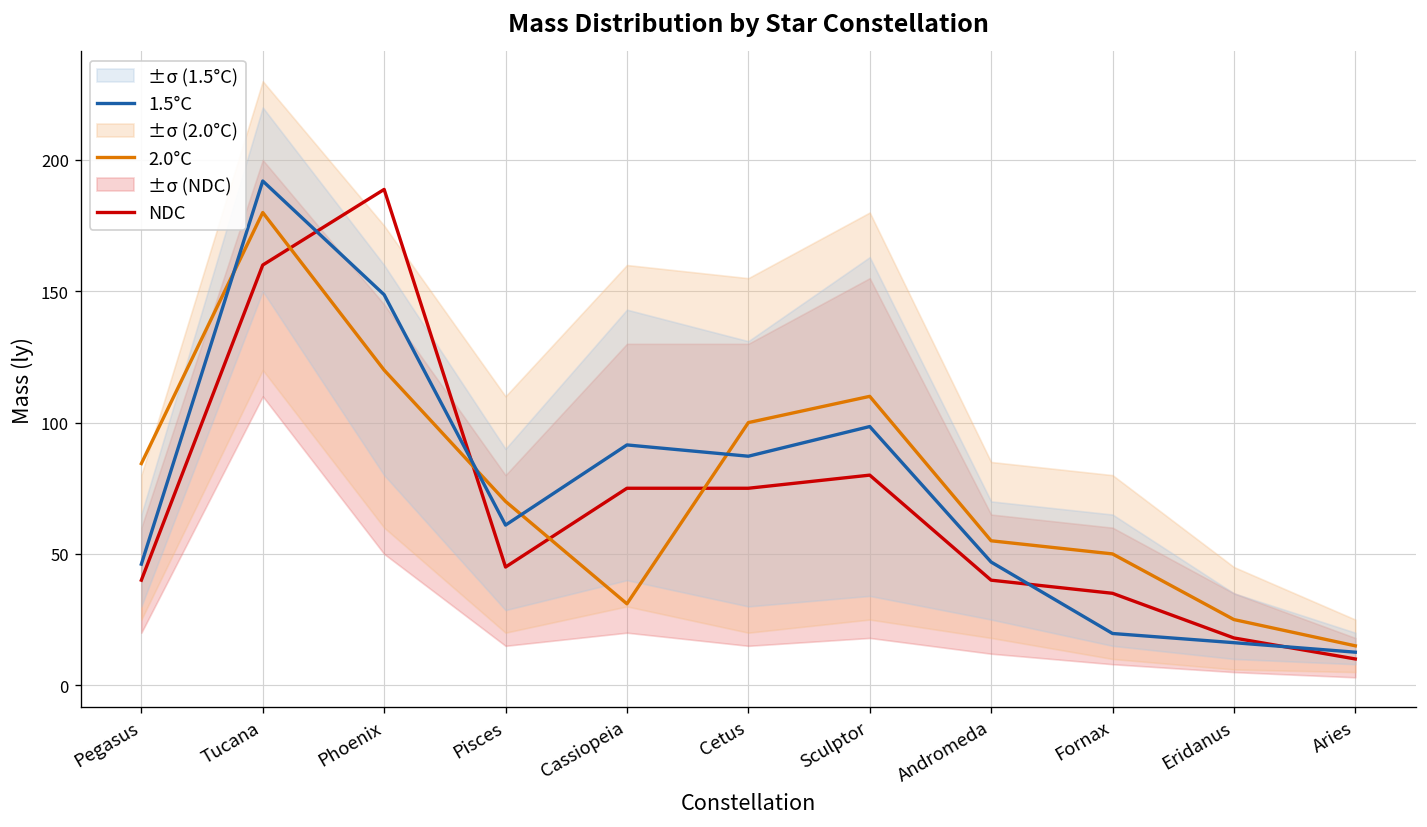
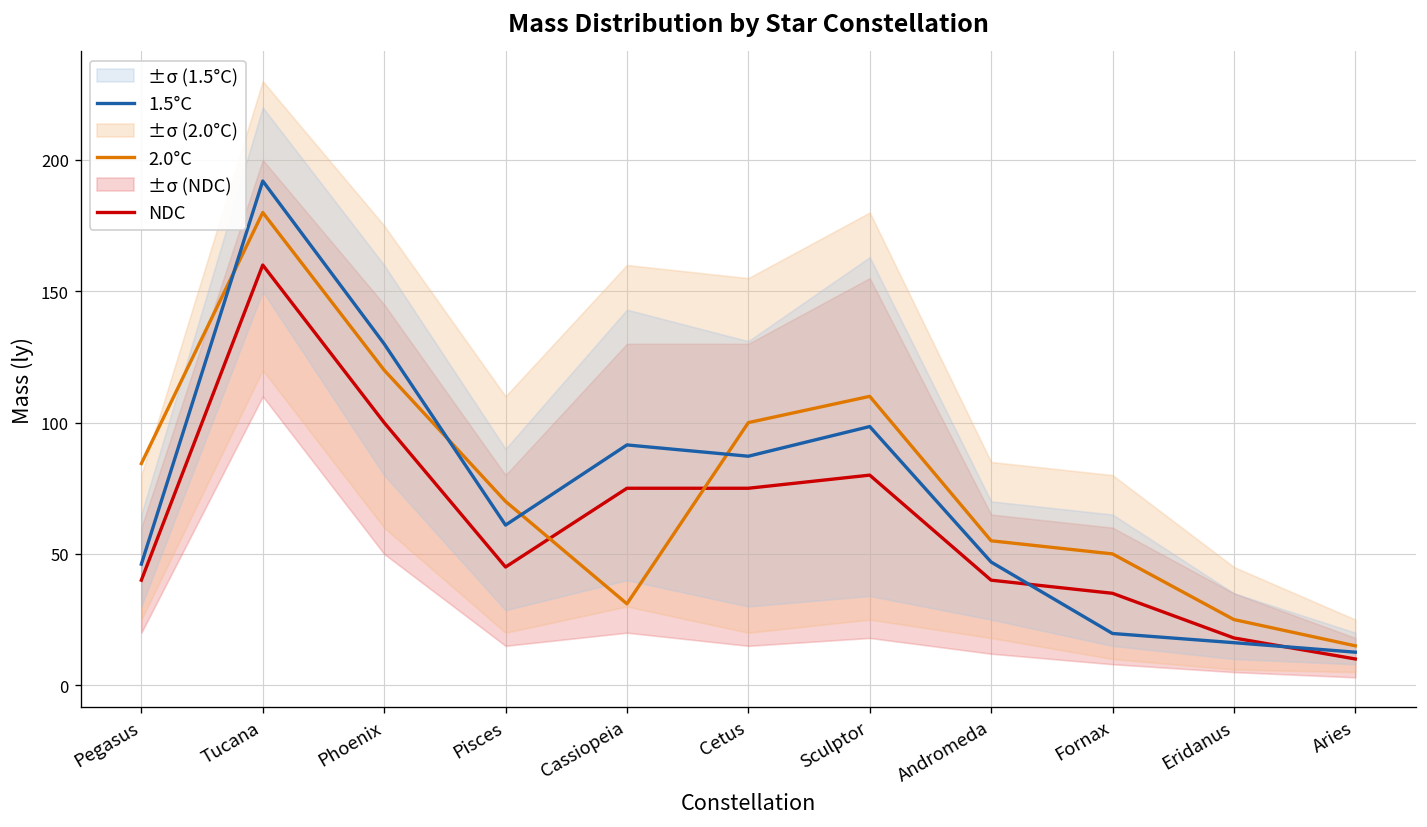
NDC, Phoenix: 189 -> 100
1.5°C, Phoenix: 149 -> 130
